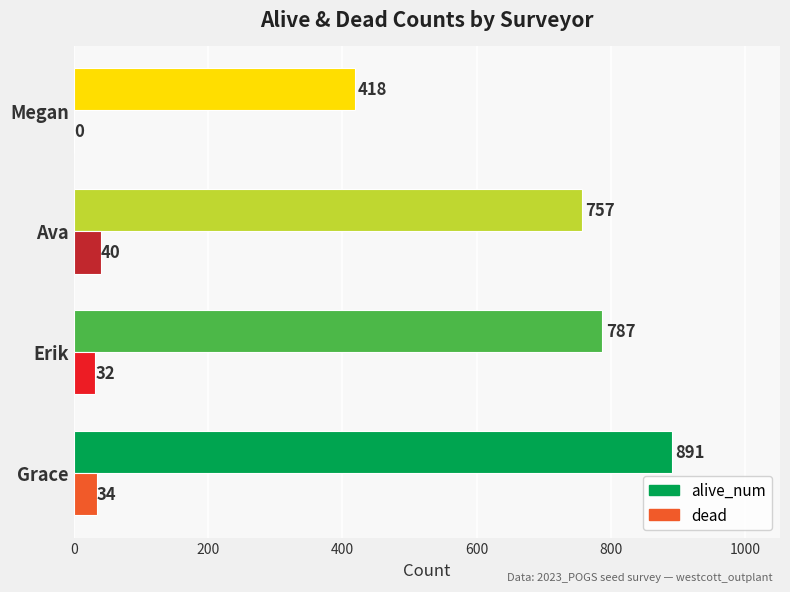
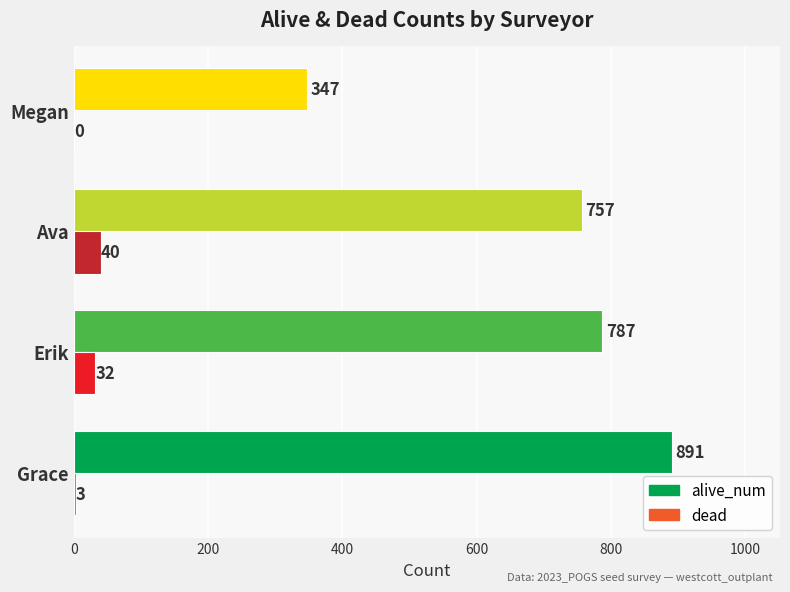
alive_num, Megan: 418 -> 347
dead, Grace: 34 -> 3
